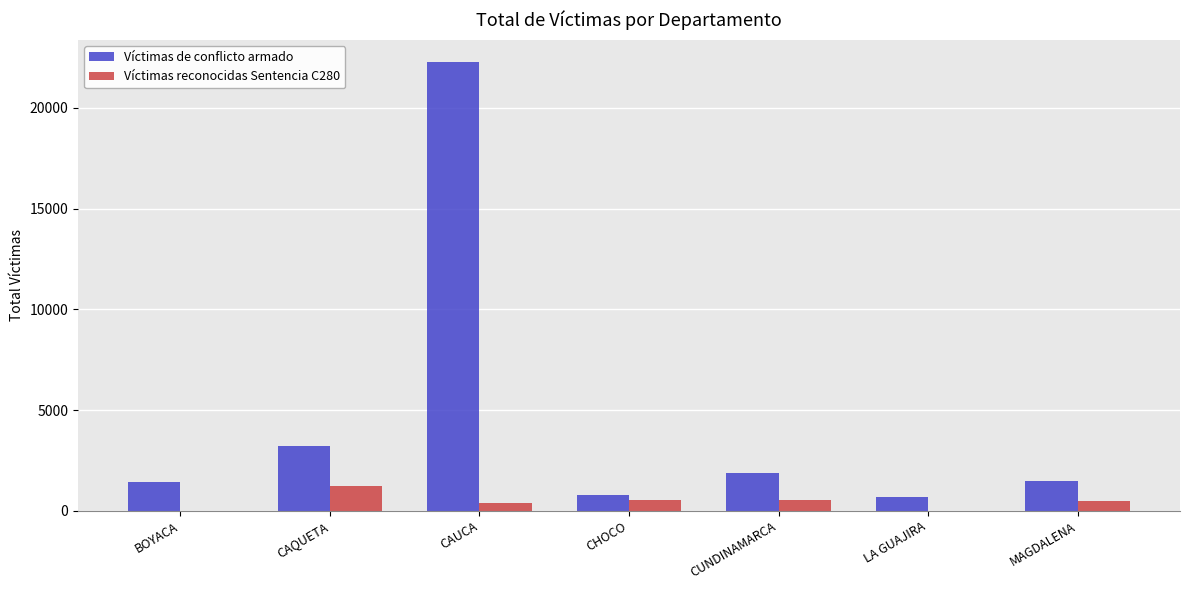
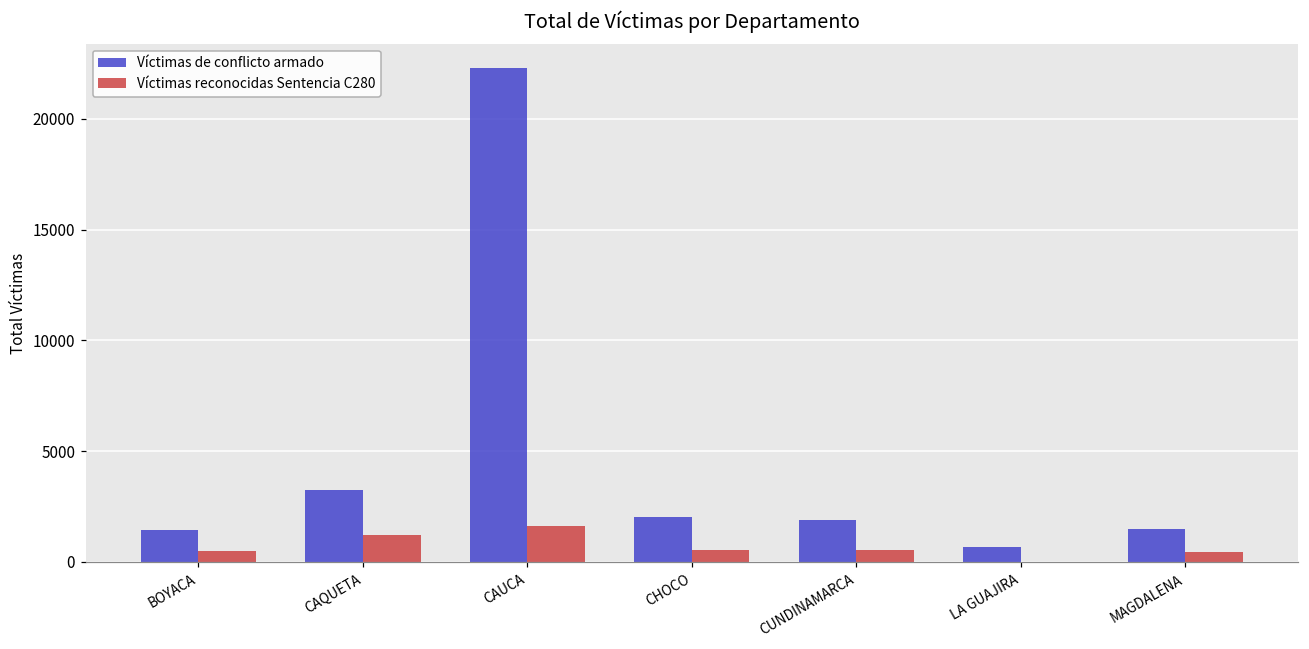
Víctimas reconocidas Sentencia C280, BOYACA: 0 -> 500
Víctimas reconocidas Sentencia C280, CAUCA: 400 -> 1600
Víctimas de conflicto armado, CHOCO: 800 -> 2000
